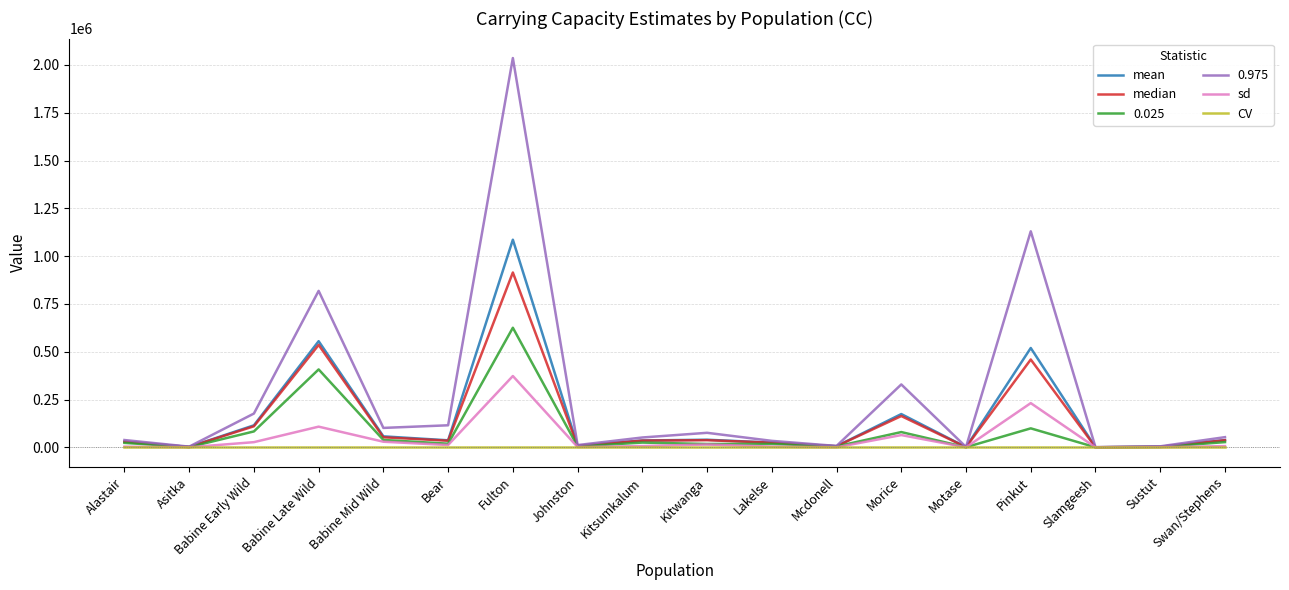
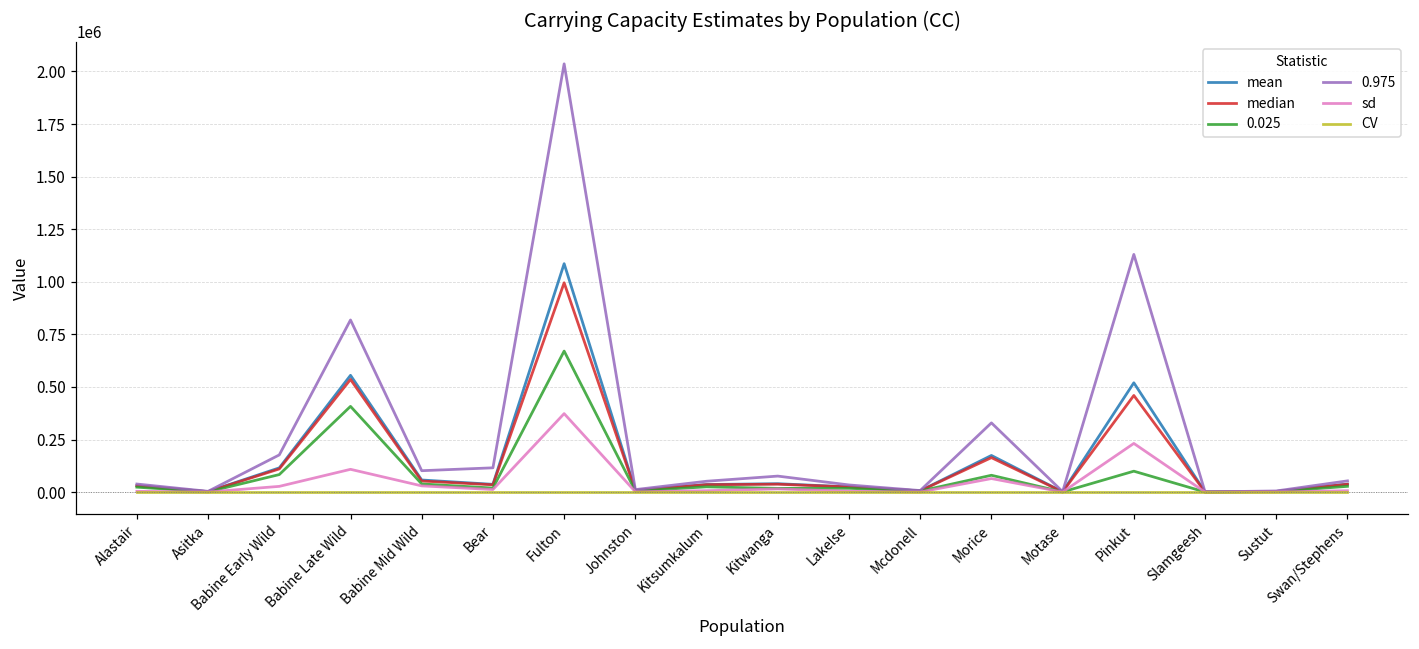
median, Fulton: 910000 -> 1000000
0.025, Fulton: 630000 -> 670000
